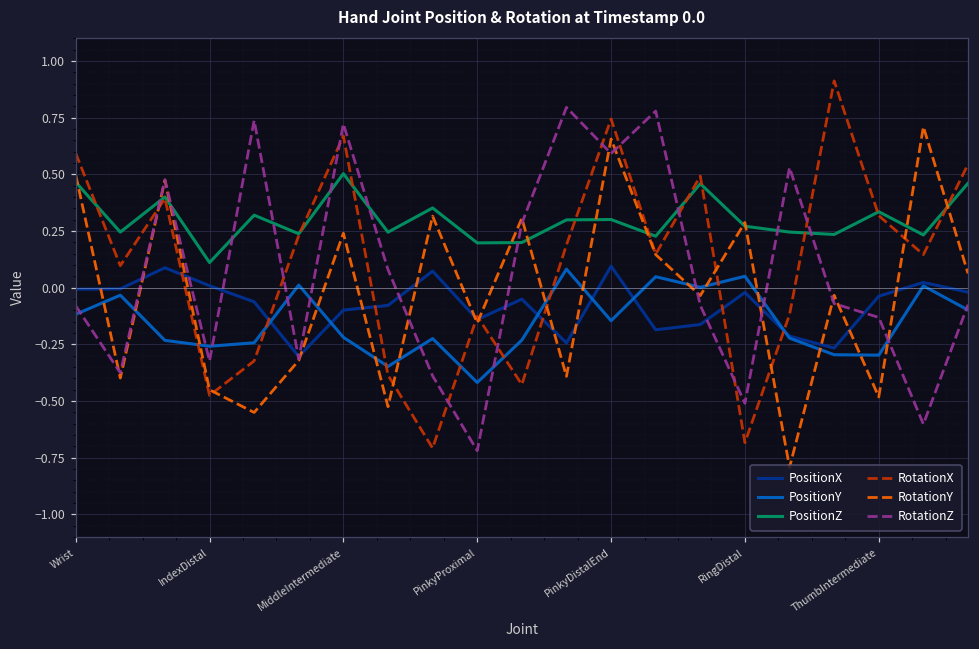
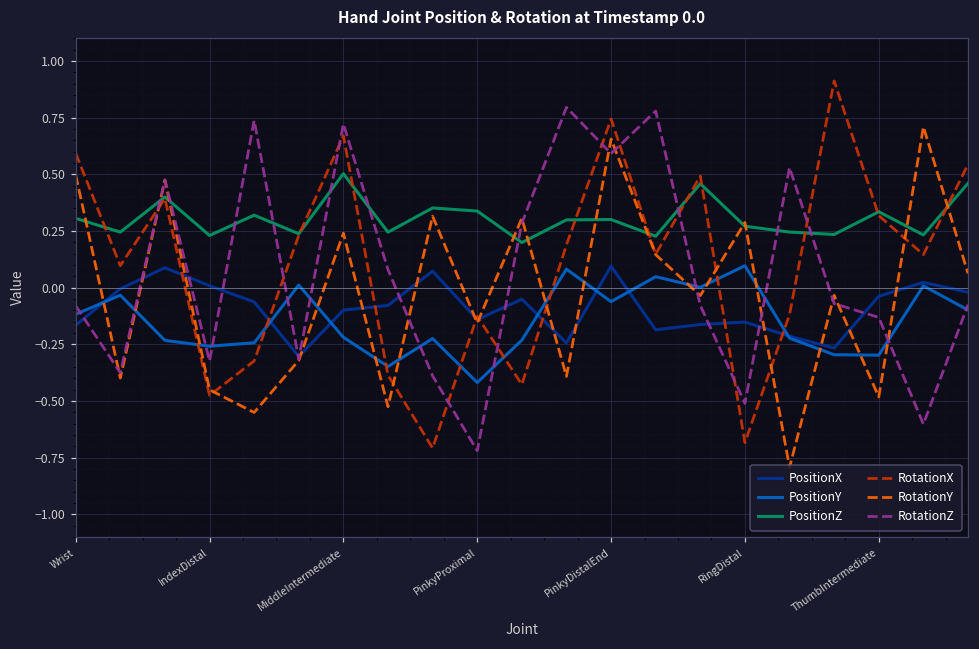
PositionX, Wrist: -0.01 -> -0.17
PositionZ, Wrist: 0.47 -> 0.31
PositionZ, IndexDistal: 0.11 -> 0.23
PositionZ, PinkyProximal: 0.20 -> 0.34
PositionY, PinkyDistalEnd: -0.15 -> -0.06
PositionX, RingDistal: -0.02 -> -0.15
PositionY, RingDistal: 0.05 -> 0.10
